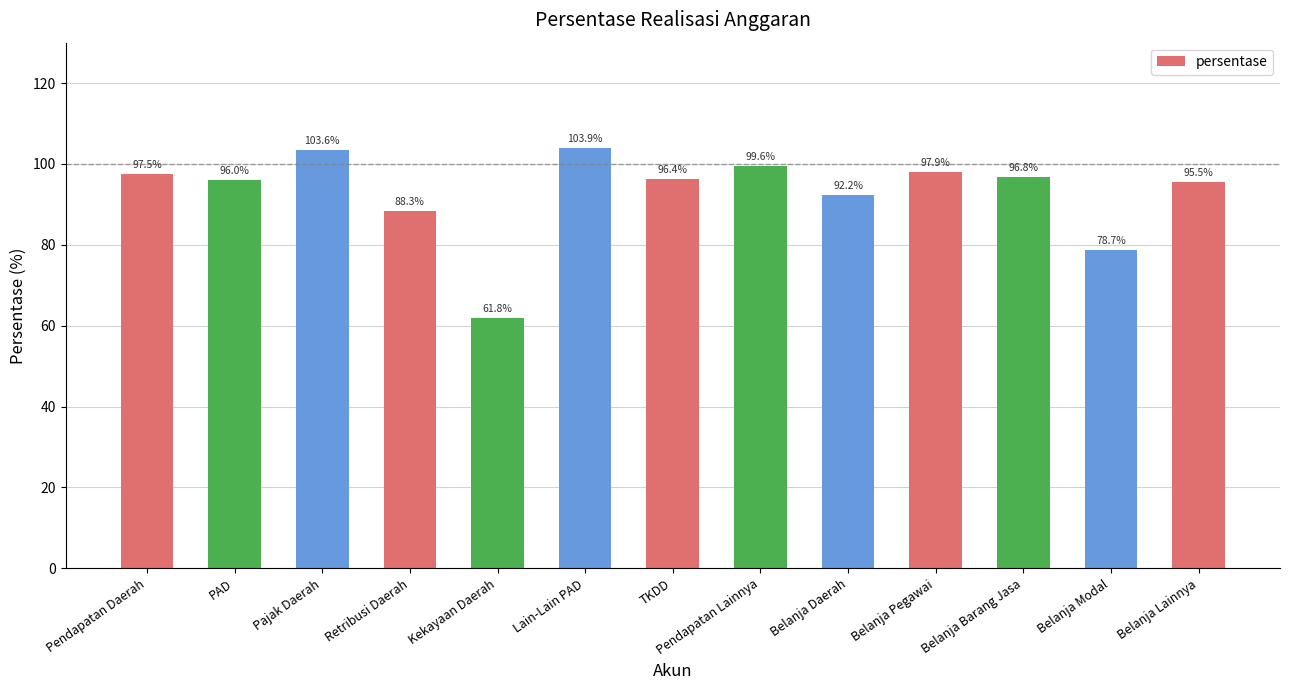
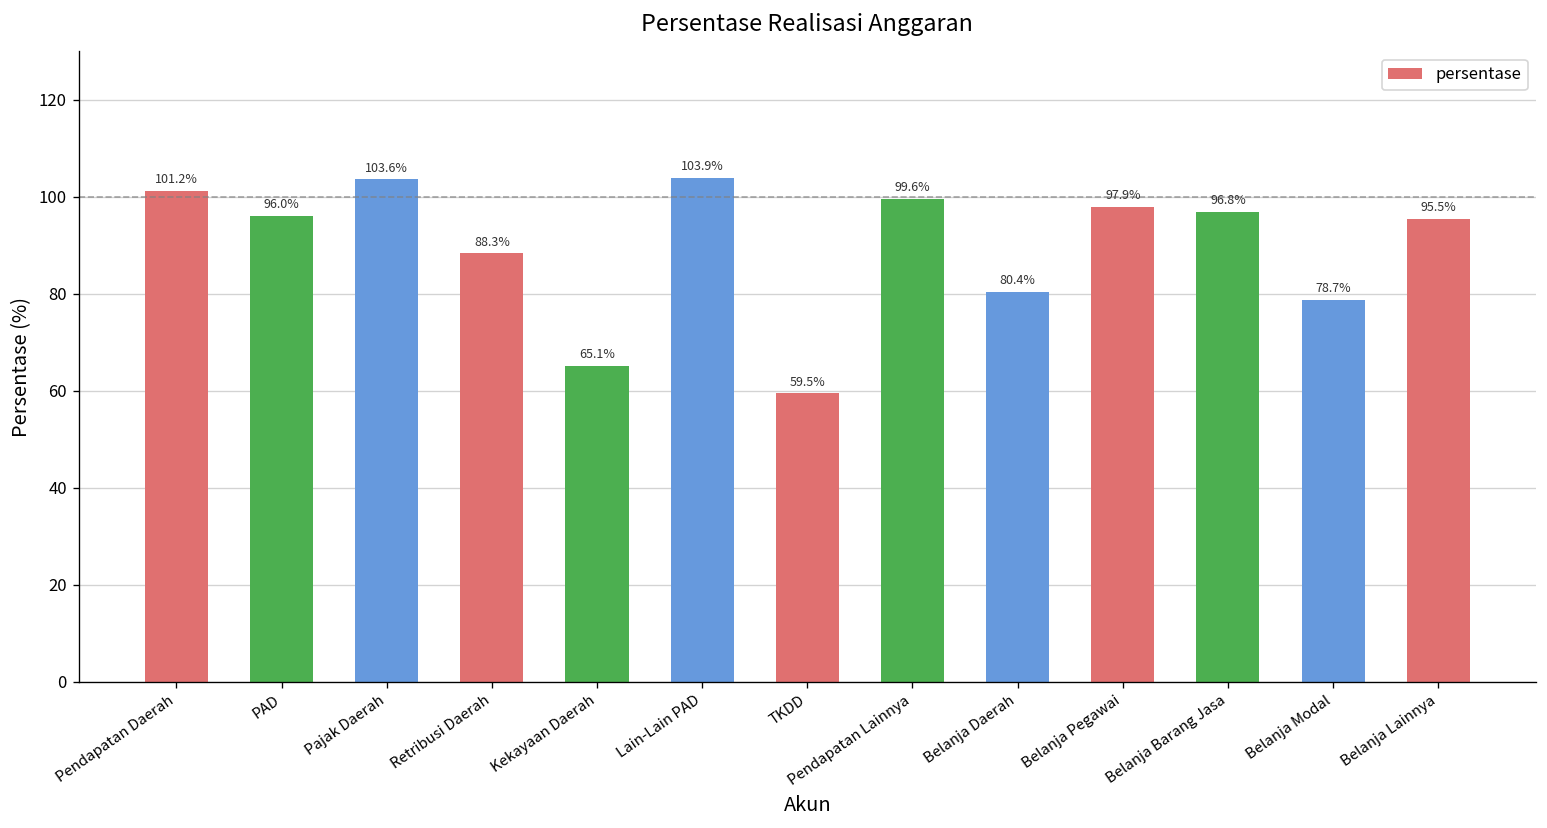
Pendapatan Daerah: 97.5% -> 101.2%
Kekayaan Daerah: 61.8% -> 65.1%
TKDD: 96.4% -> 59.5%
Belanja Daerah: 92.2% -> 80.4%
